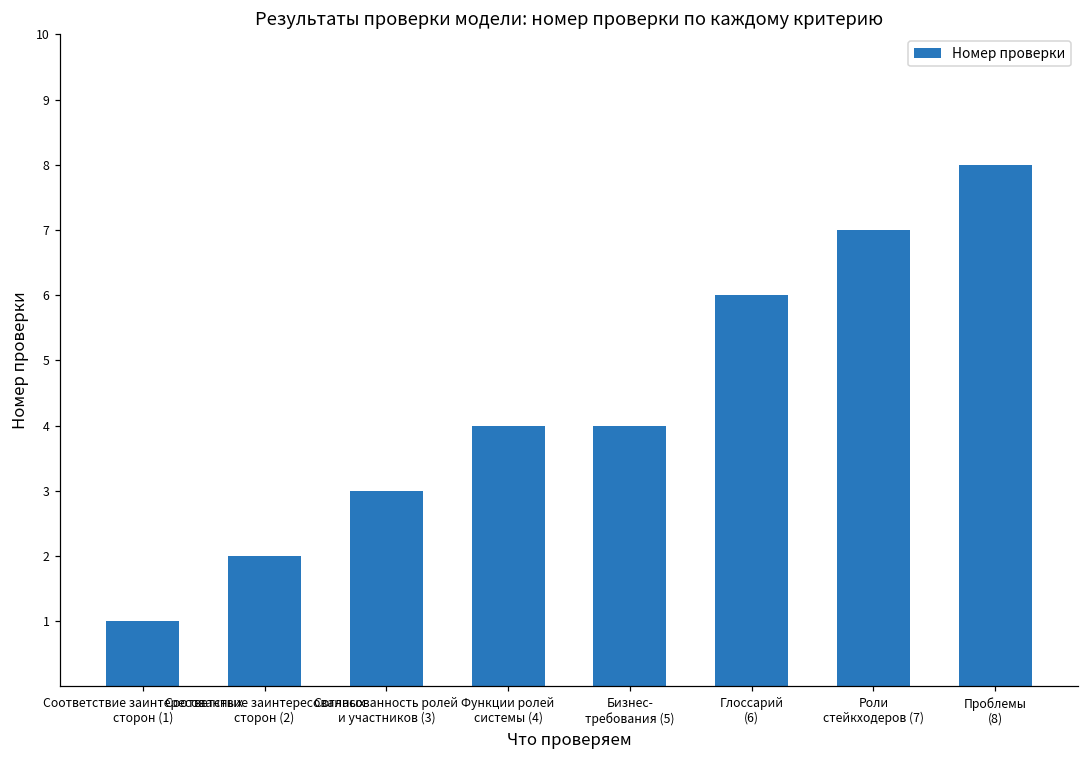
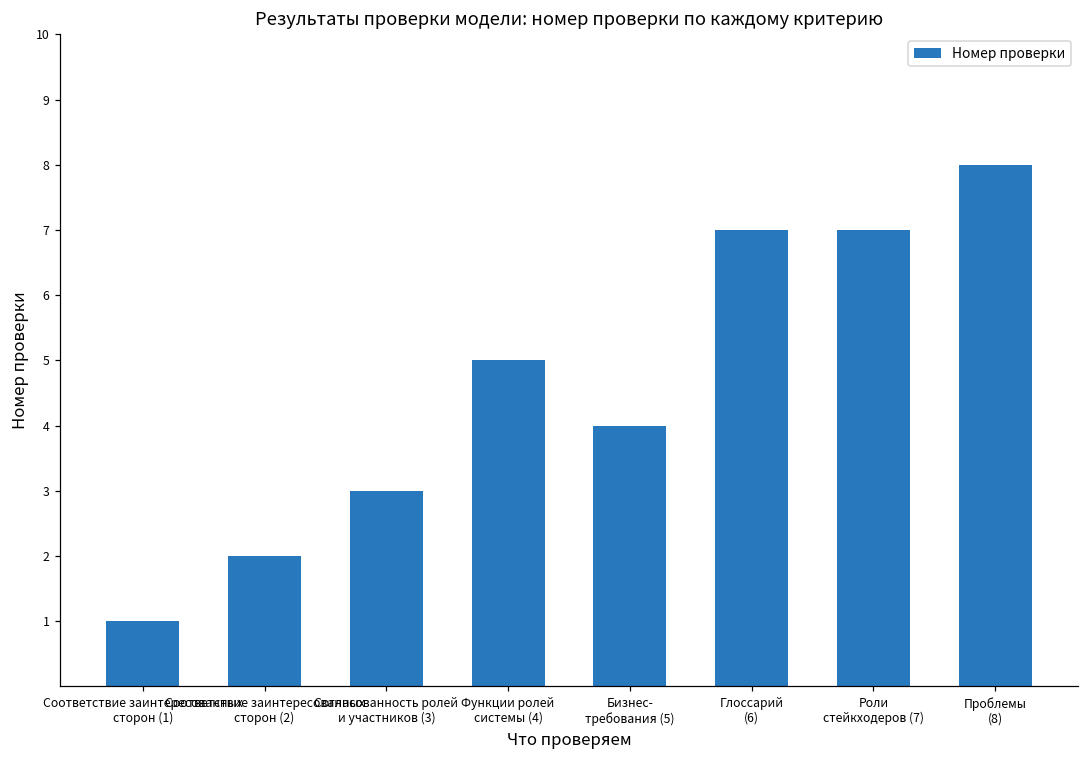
Функции ролей системы (4): 4 -> 5
Глоссарий (6): 6 -> 7
